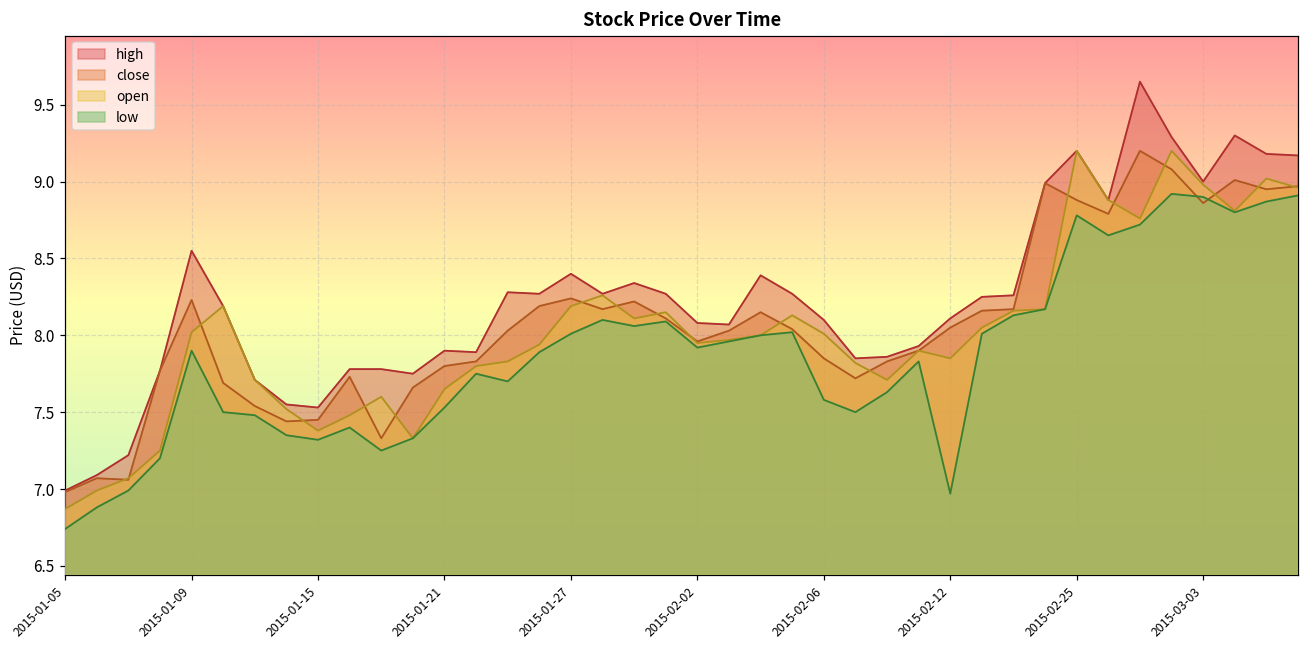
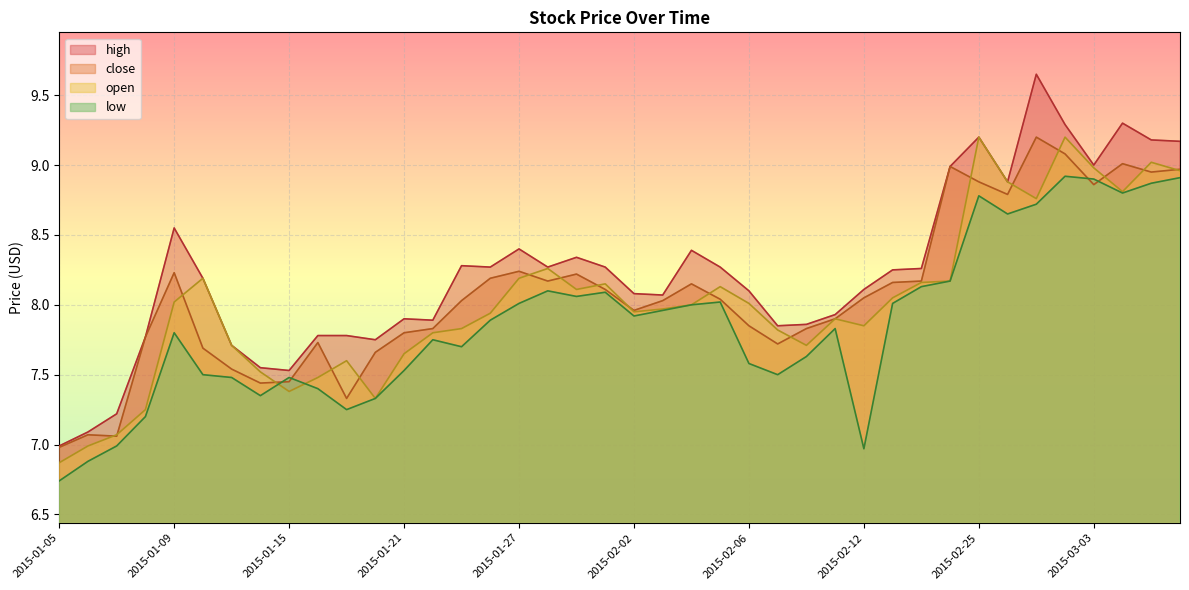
low, 2015-01-09: 7.9 -> 7.8
low, 2015-01-15: 7.32 -> 7.48
